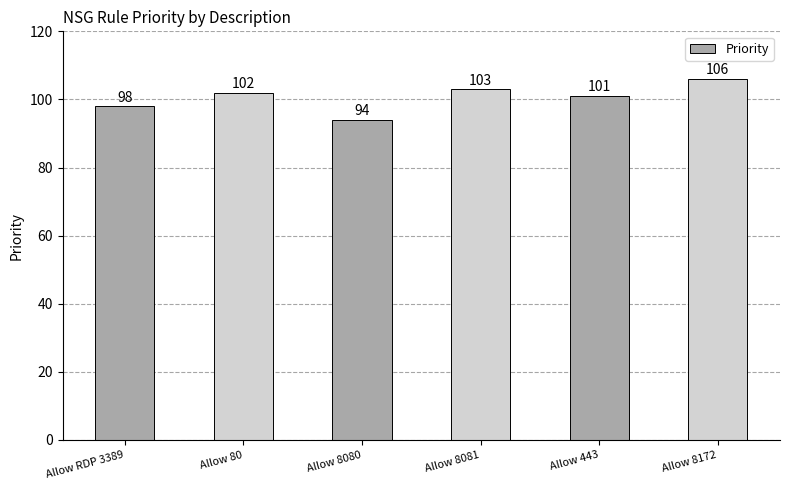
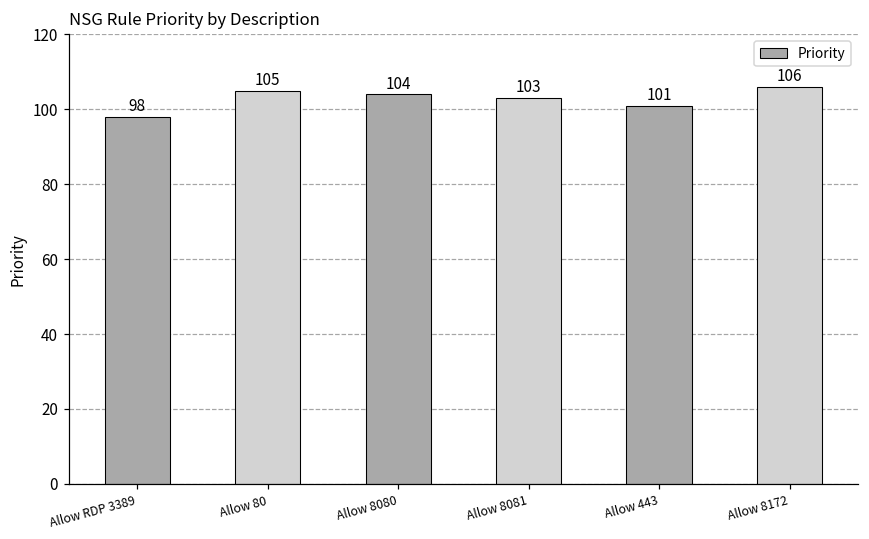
Allow 80: 102 -> 105
Allow 8080: 94 -> 104
